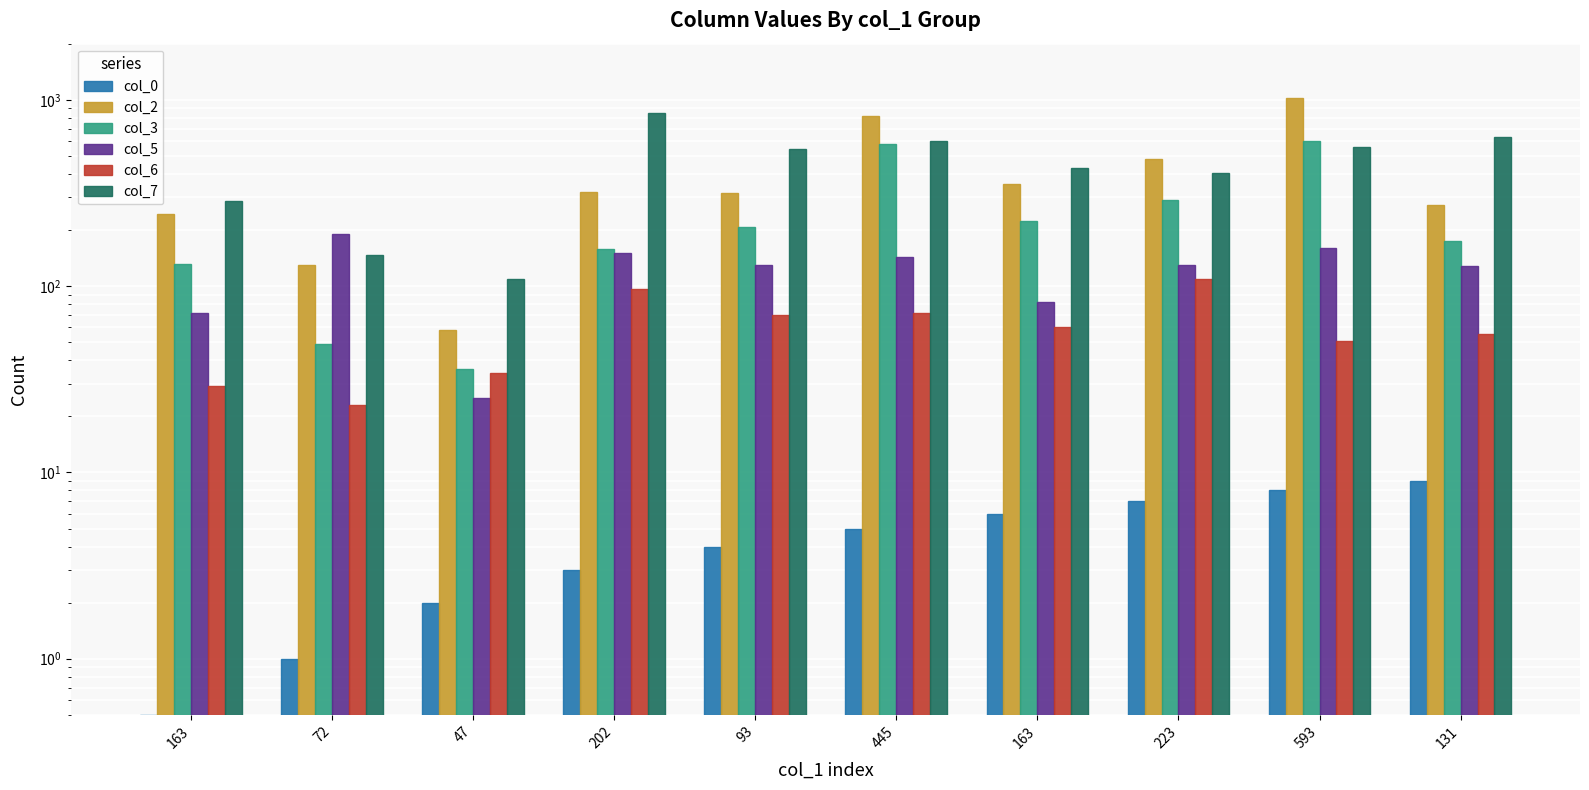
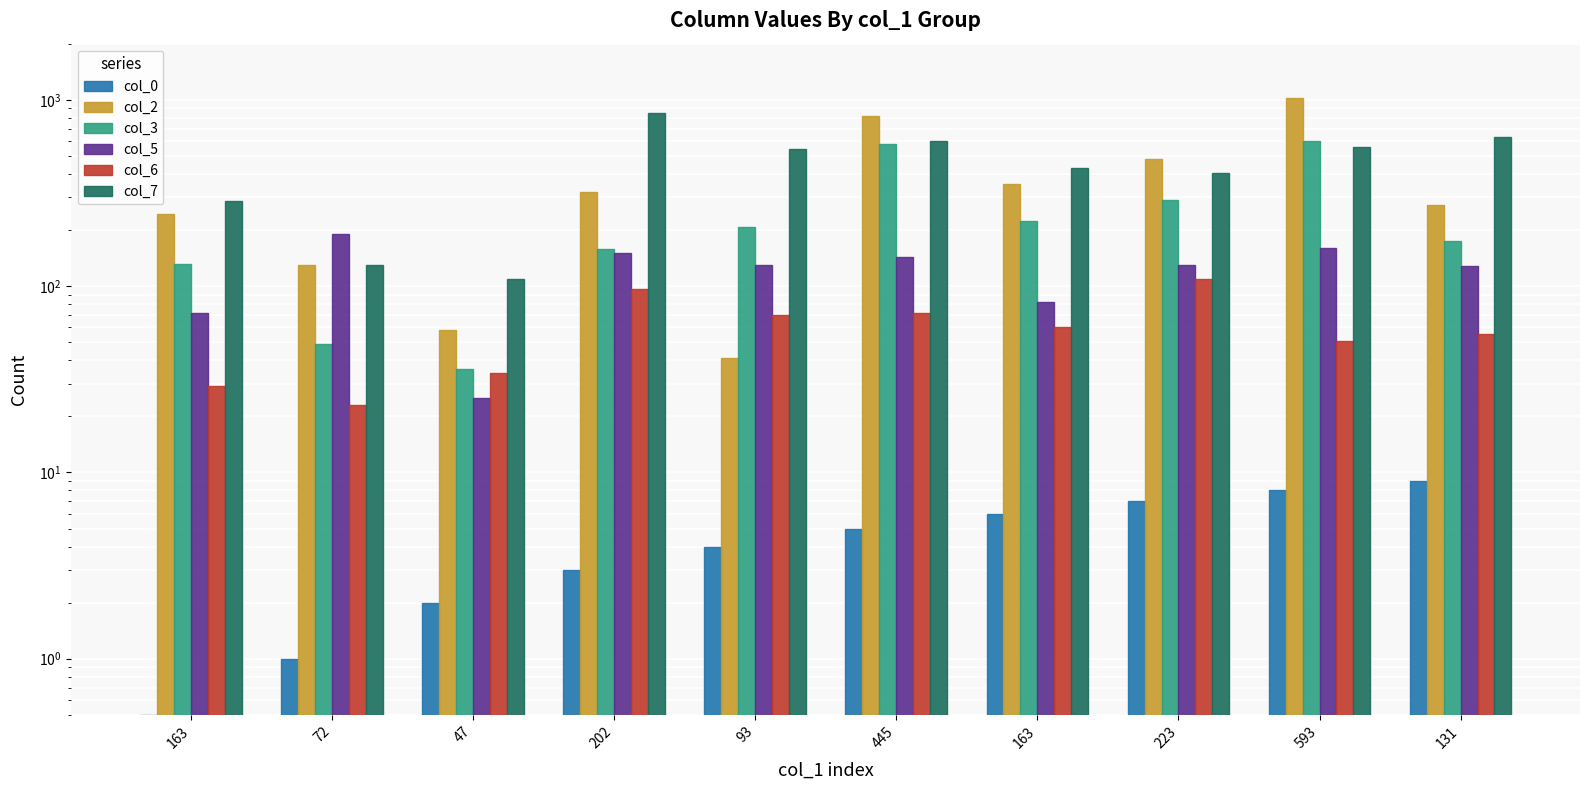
col_7, 72: 150 -> 130
col_2, 93: 320 -> 41
